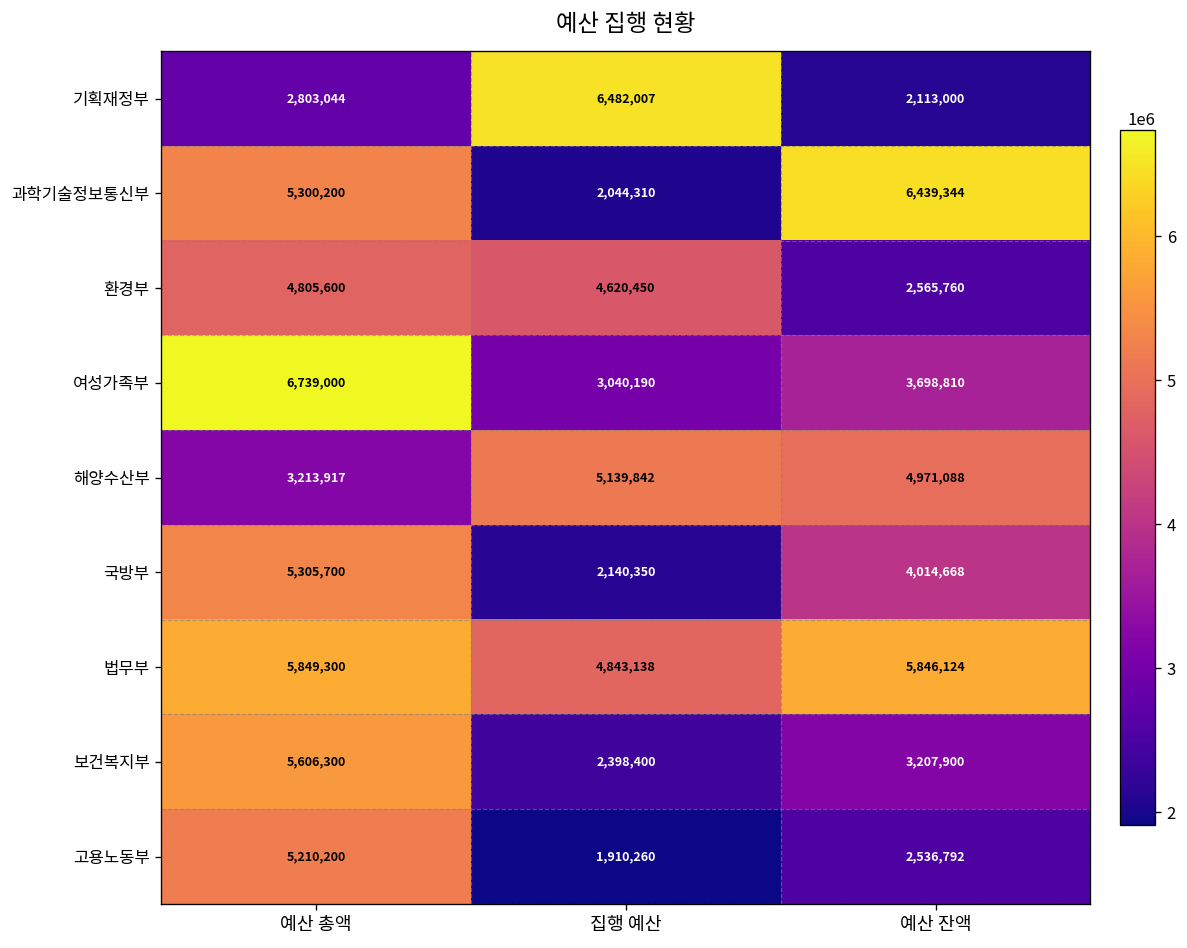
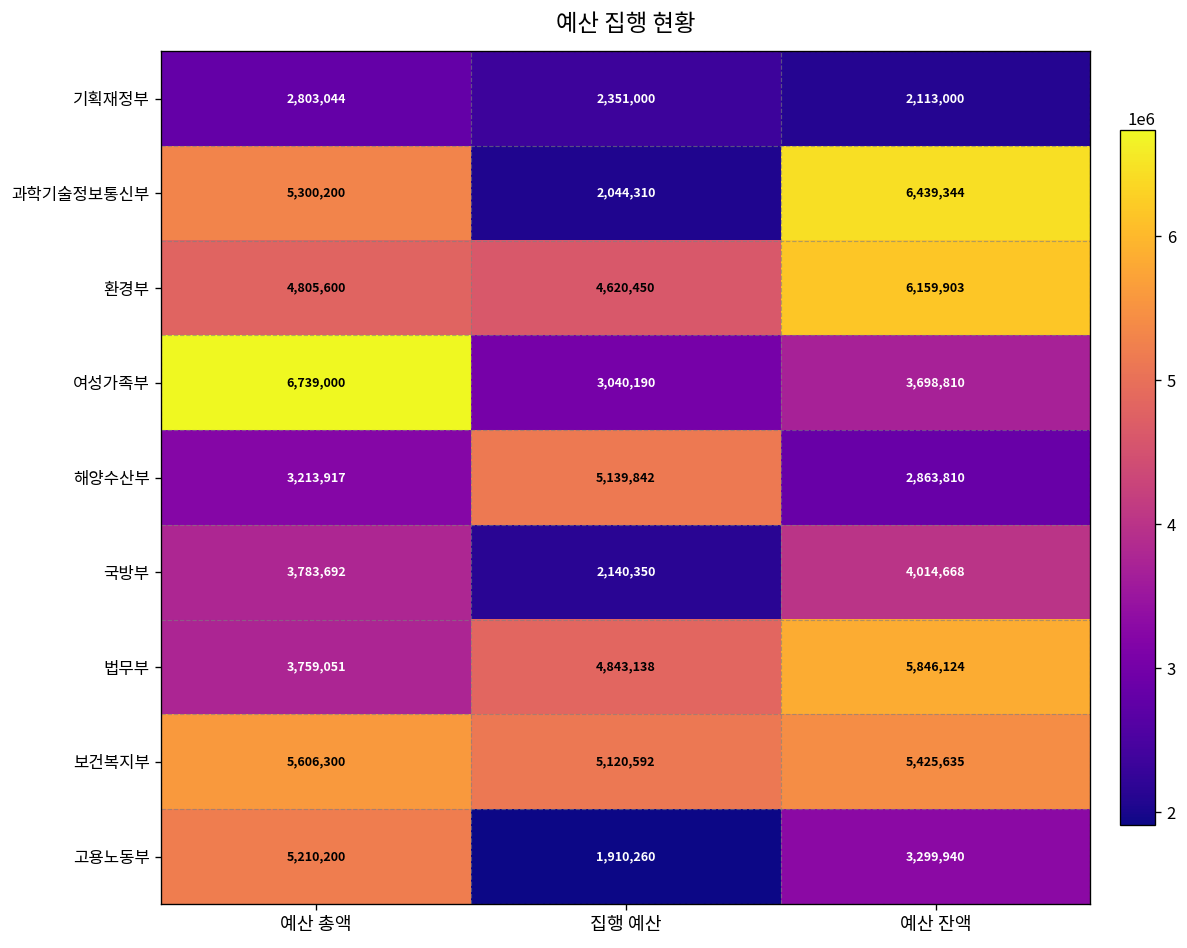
기획재정부, 집행 예산: 6,482,007 -> 2,351,000
환경부, 예산 잔액: 2,565,760 -> 6,159,903
해양수산부, 예산 잔액: 4,971,088 -> 2,863,810
국방부, 예산 총액: 5,305,700 -> 3,783,692
법무부, 예산 총액: 5,849,300 -> 3,759,051
보건복지부, 집행 예산: 2,398,400 -> 5,120,592
보건복지부, 예산 잔액: 3,207,900 -> 5,425,635
고용노동부, 예산 잔액: 2,536,792 -> 3,299,940
